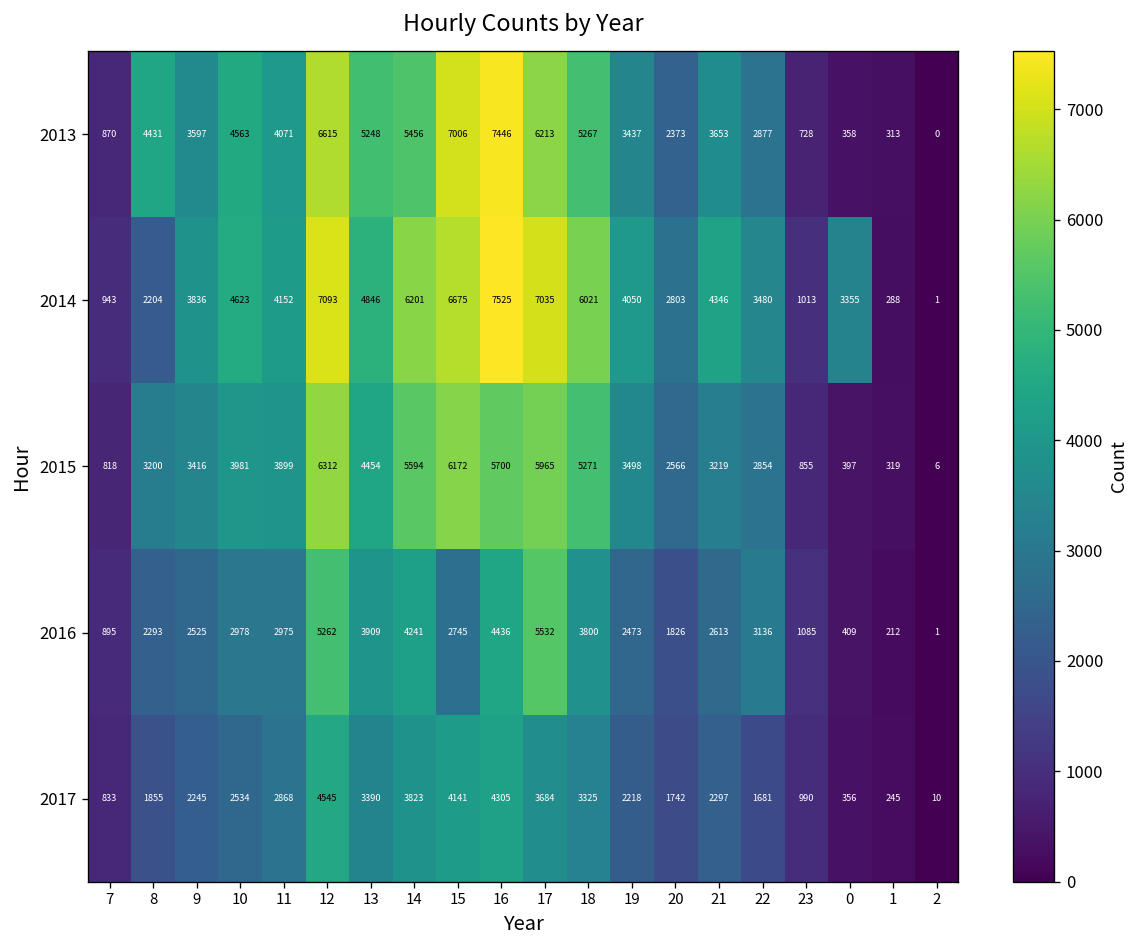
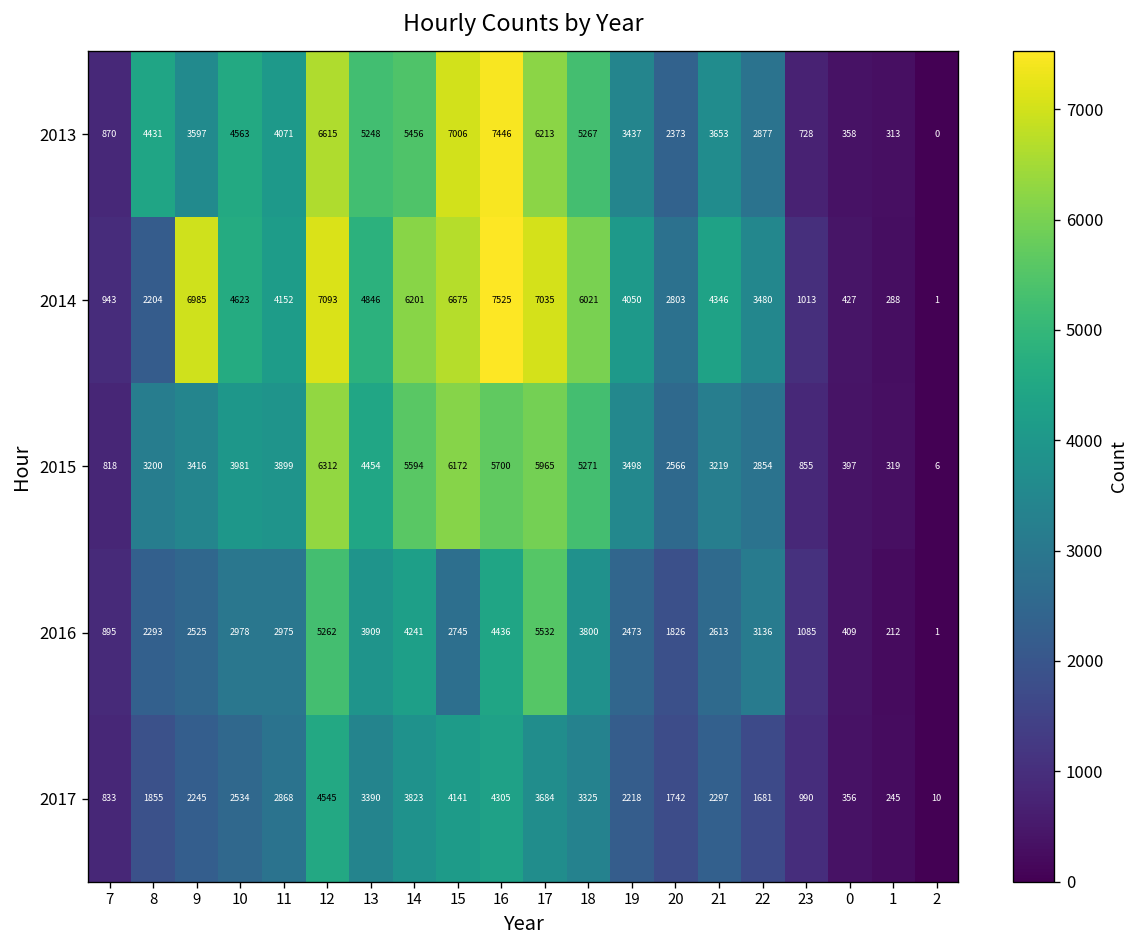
2014, 9: 3836 -> 6985
2014, 0: 3355 -> 427
